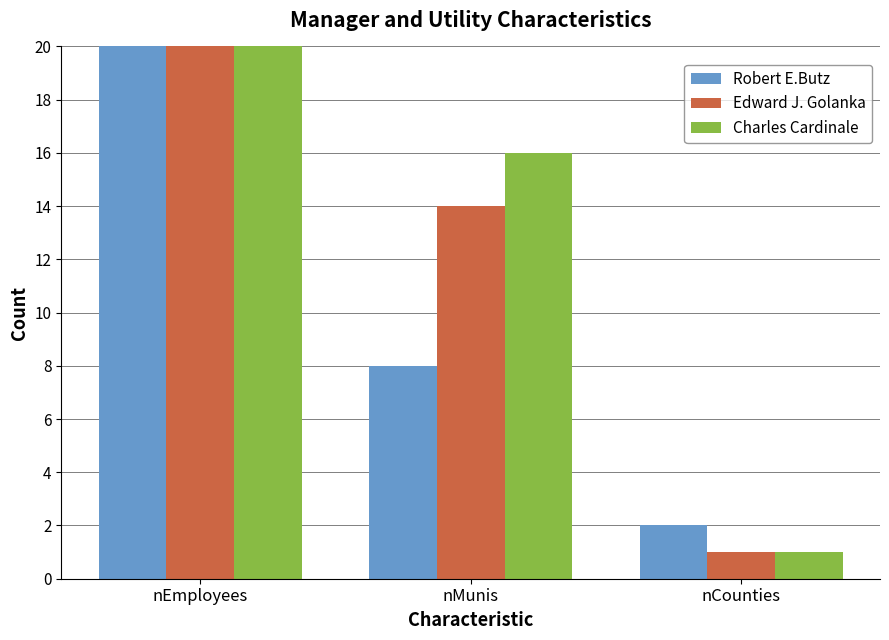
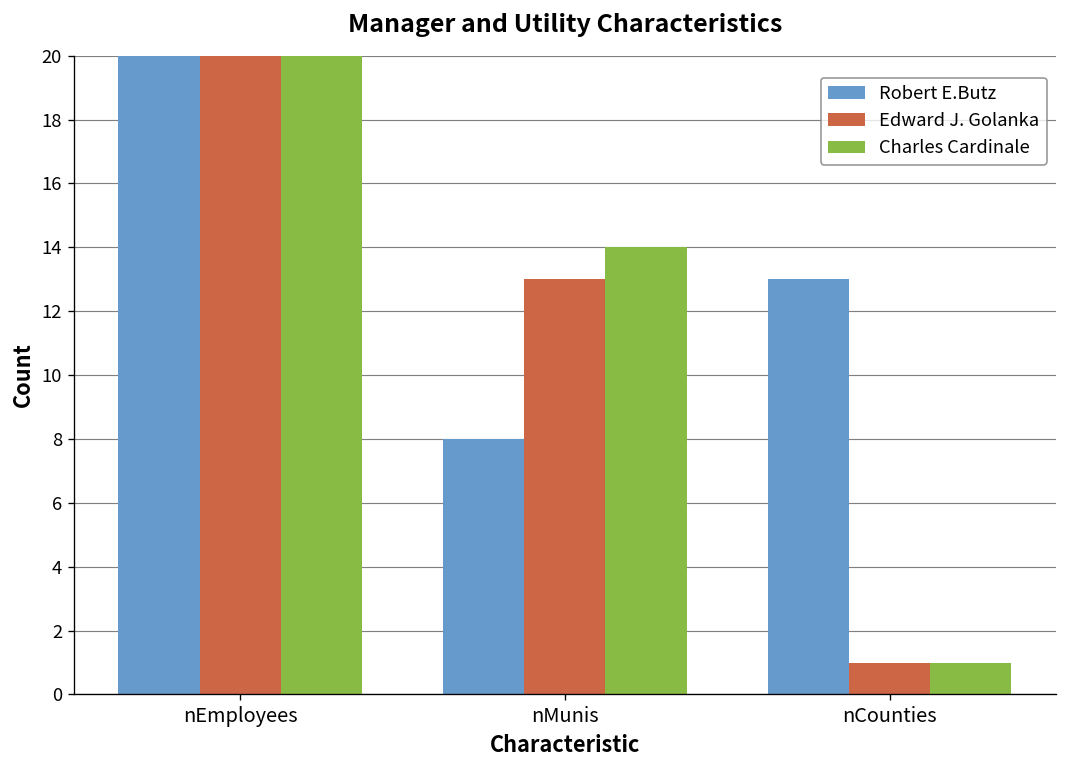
Edward J. Golanka, nMunis: 14 -> 13
Charles Cardinale, nMunis: 16 -> 14
Robert E.Butz, nCounties: 2 -> 13
